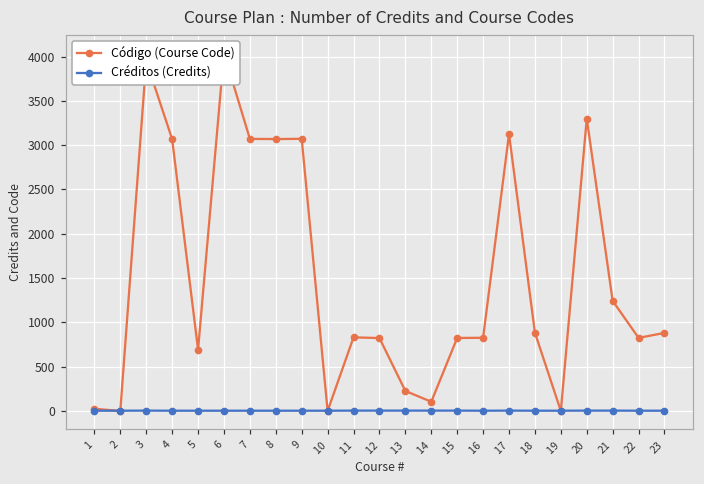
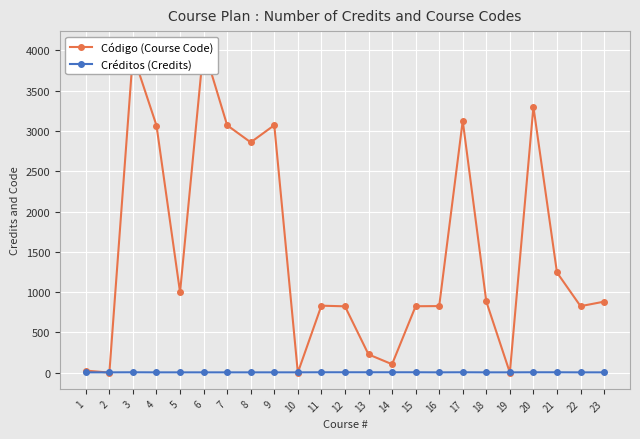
Código (Course Code), 5: 700 -> 1000
Código (Course Code), 8: 3100 -> 2900
